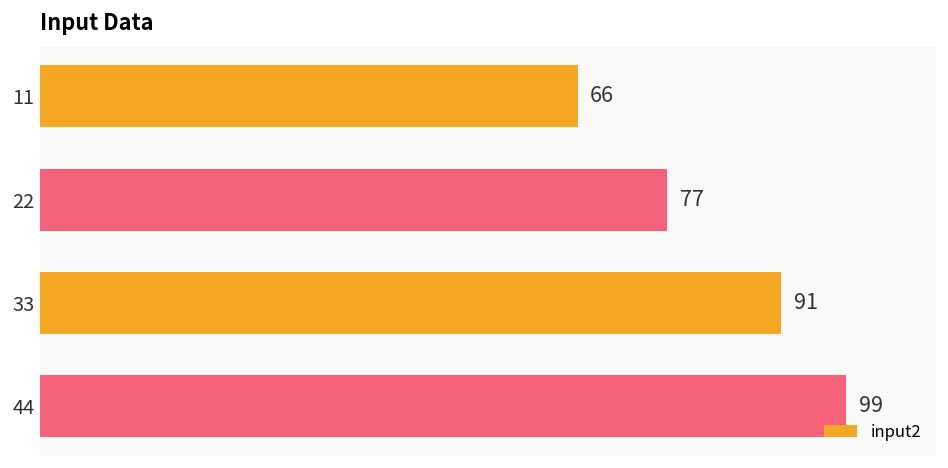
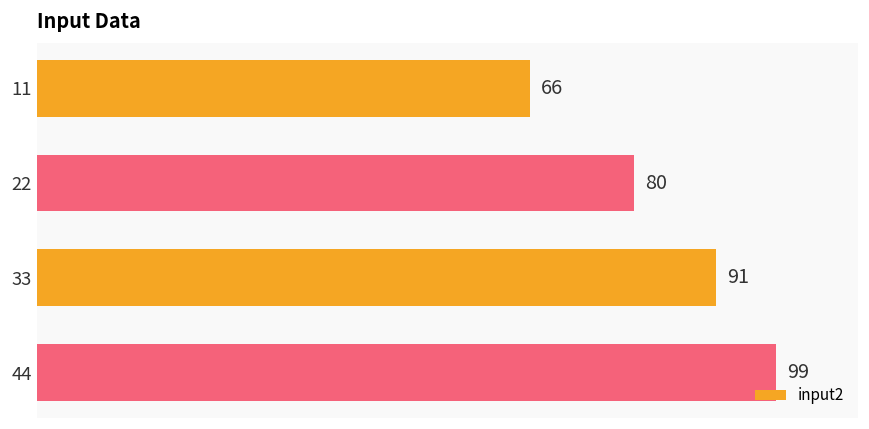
22: 77 -> 80
